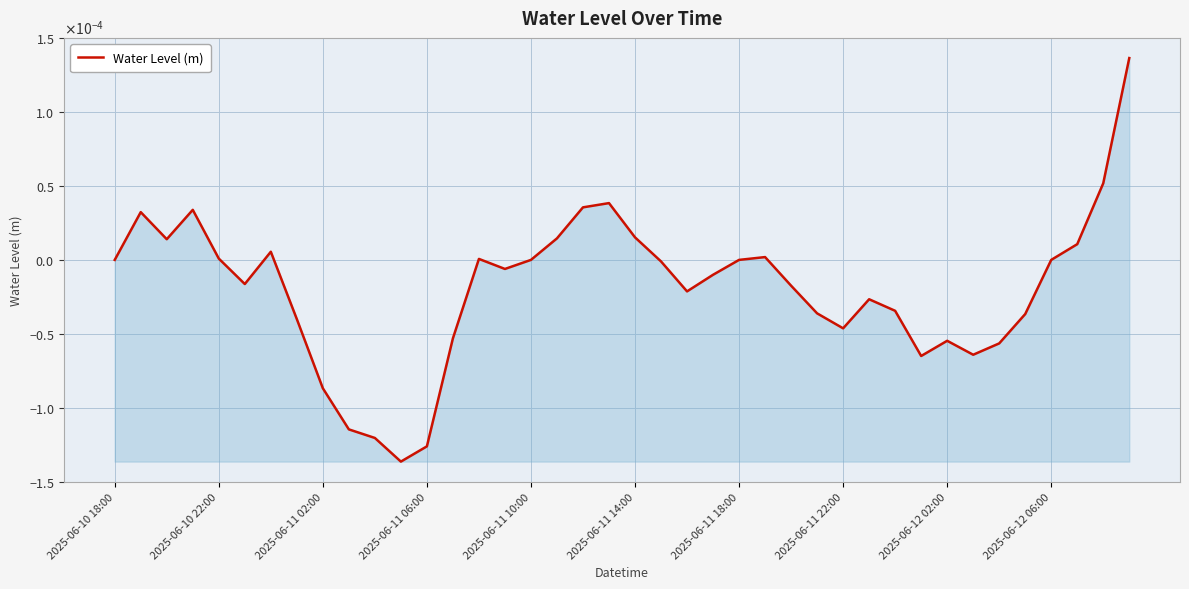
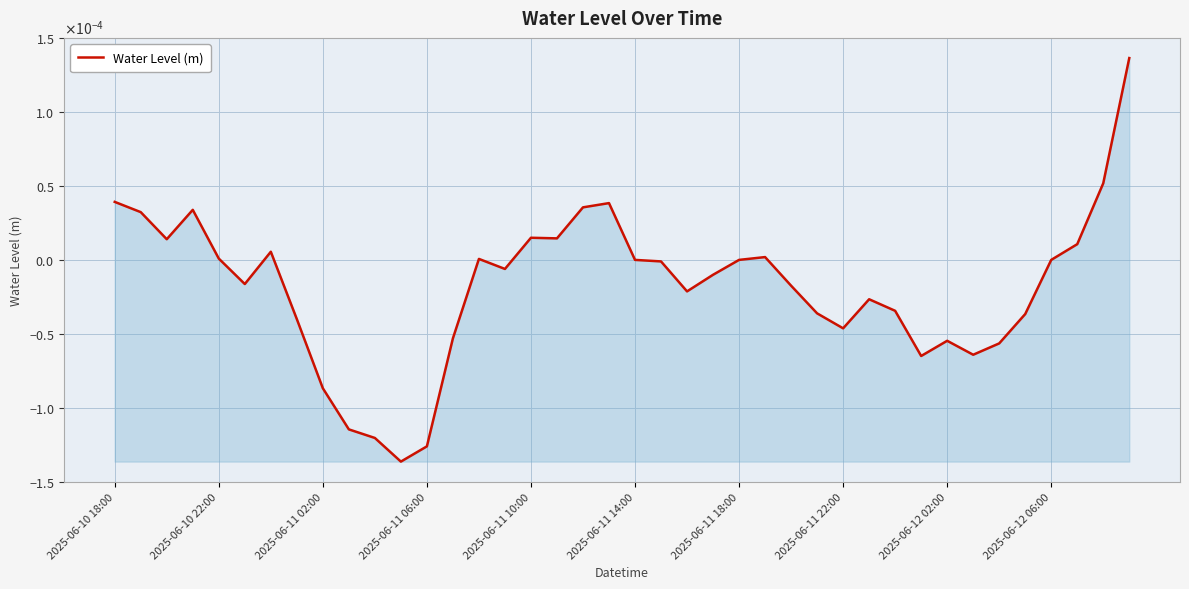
2025-06-10 18:00: 0.00000 -> 0.00004
2025-06-11 10:00: 0.00000 -> 0.00001
2025-06-11 14:00: 0.00002 -> 0.00000
